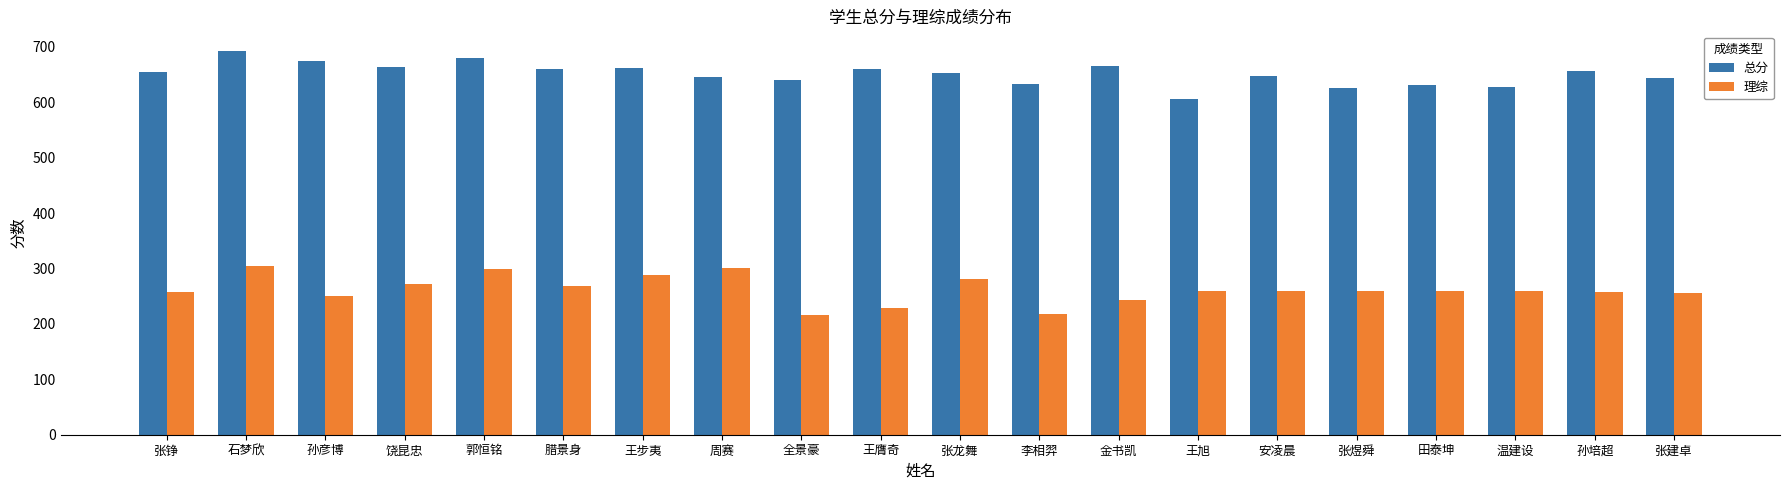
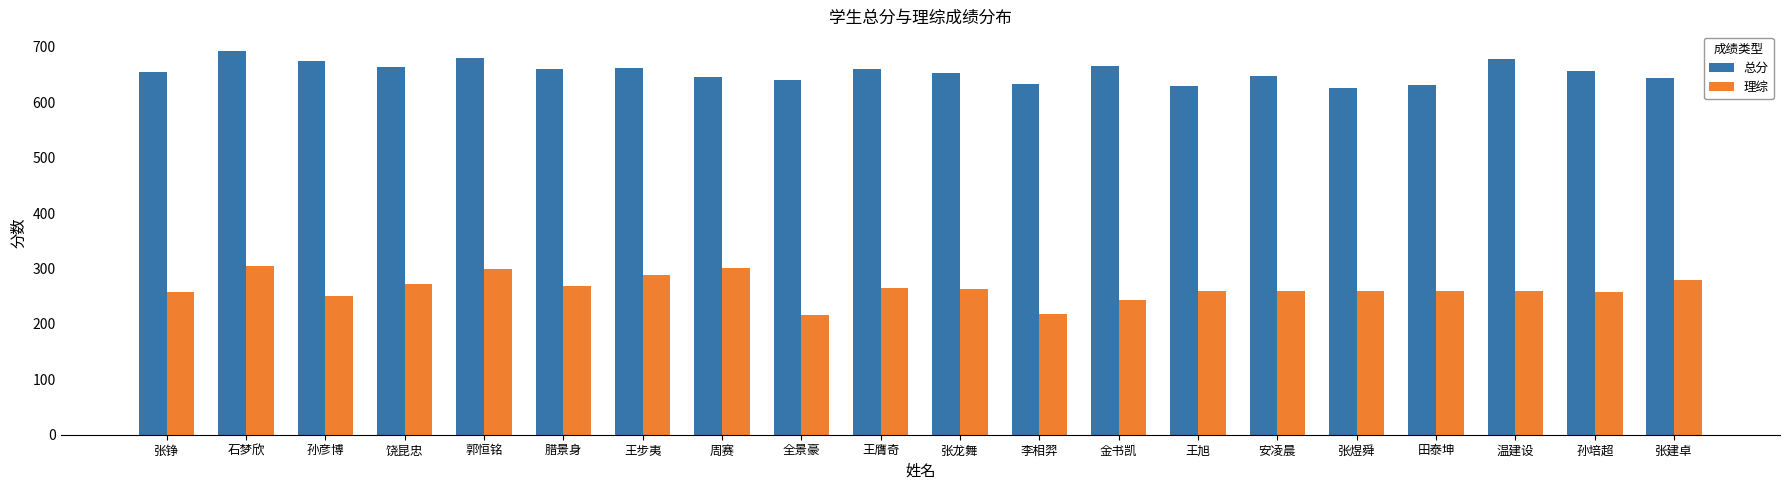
理综, 王膺奇: 230 -> 260
理综, 张龙舞: 280 -> 260
总分, 王旭: 610 -> 630
总分, 温建设: 630 -> 680
理综, 张建卓: 260 -> 280
